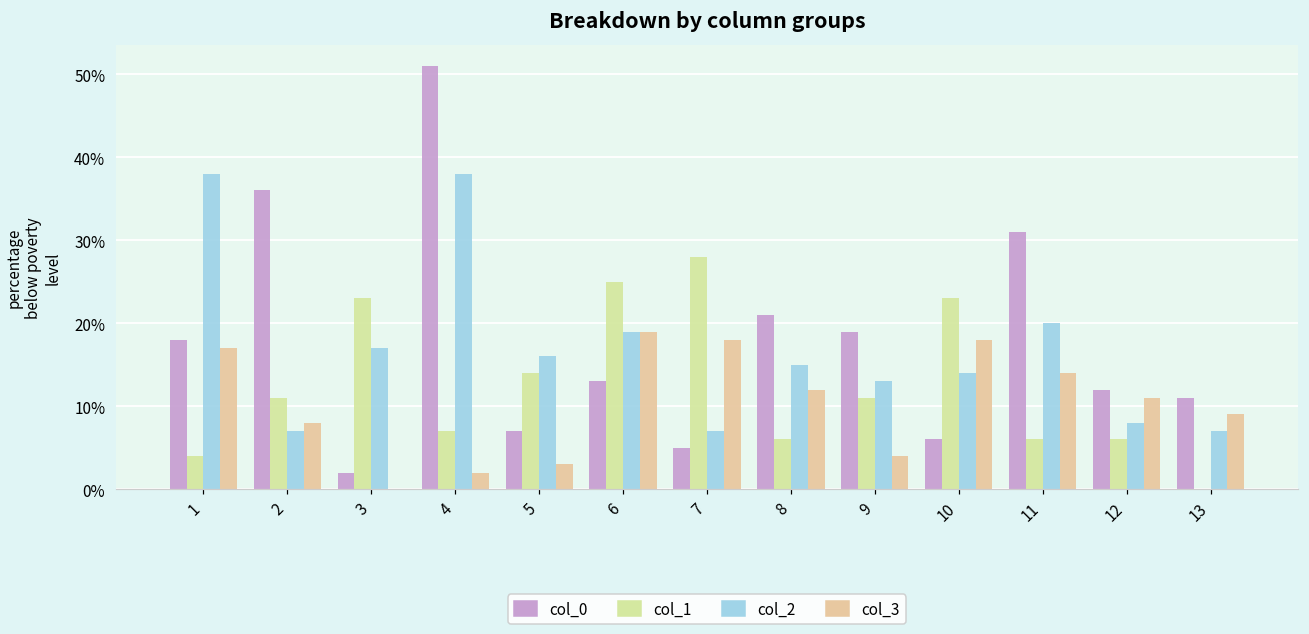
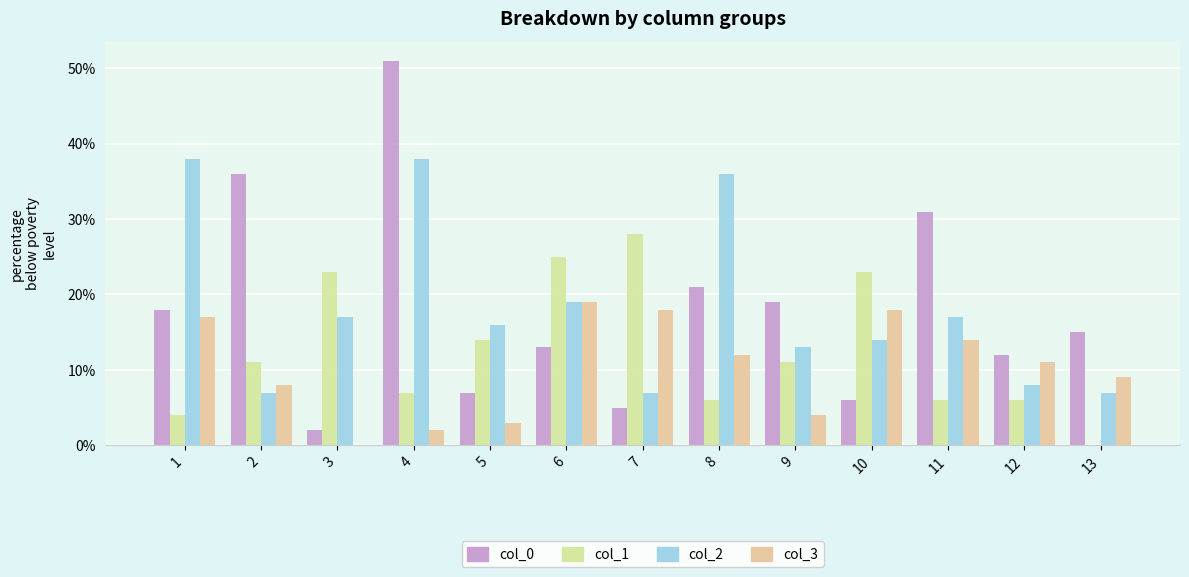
col_2, 8: 15% -> 36%
col_2, 11: 20% -> 17%
col_0, 13: 11% -> 15%
